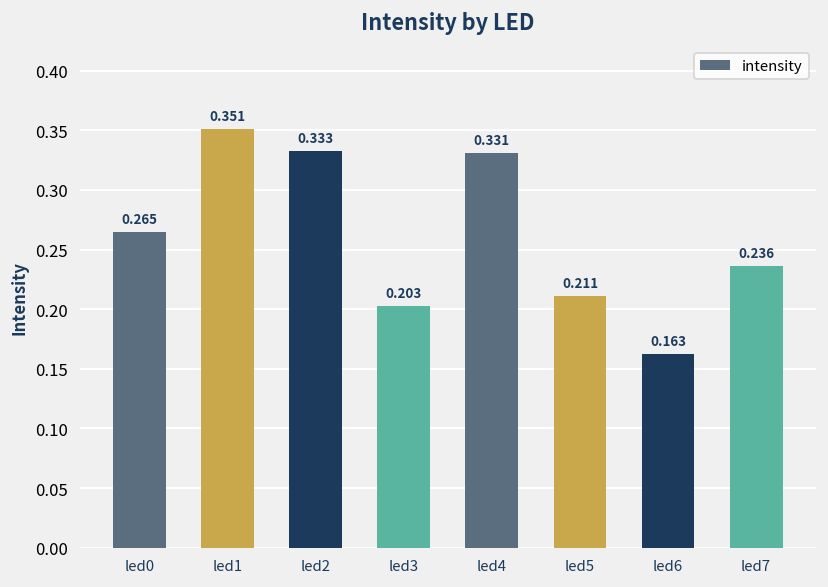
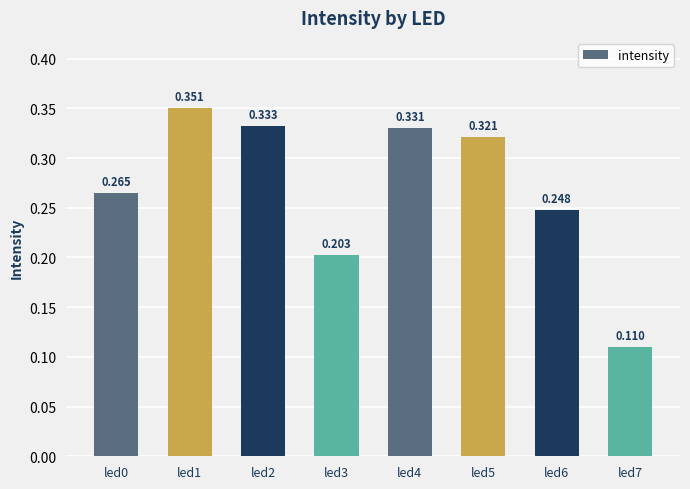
led5: 0.211 -> 0.321
led6: 0.163 -> 0.248
led7: 0.236 -> 0.110
